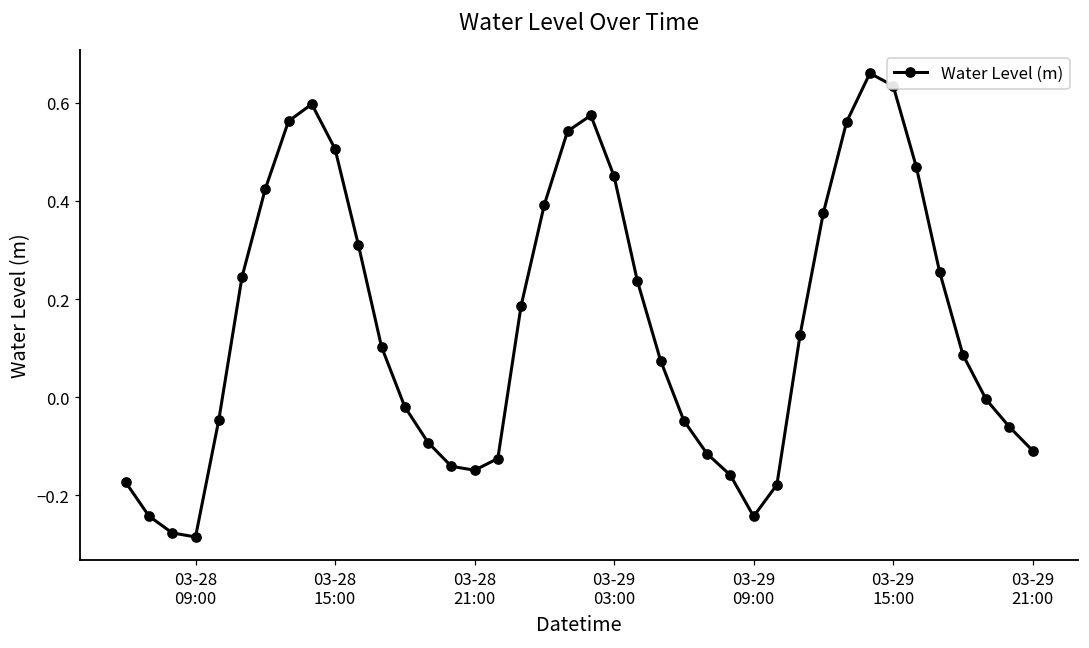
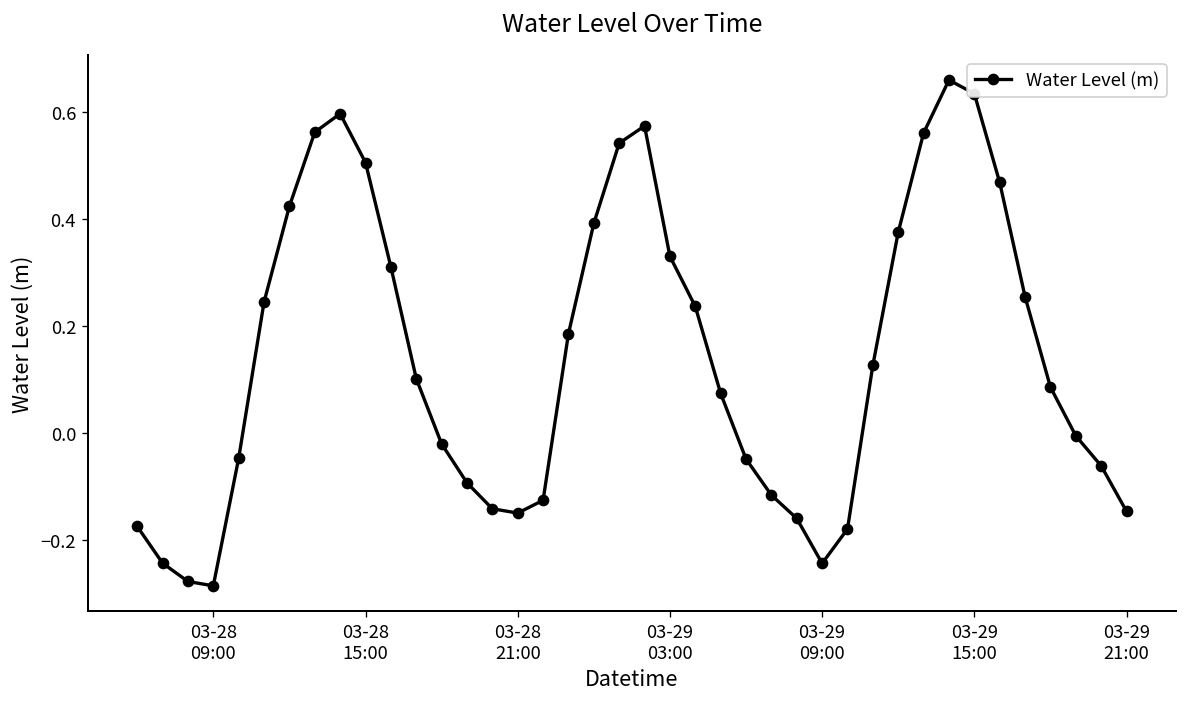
03-29 03:00: 0.45 -> 0.33
03-29 21:00: -0.11 -> -0.15
